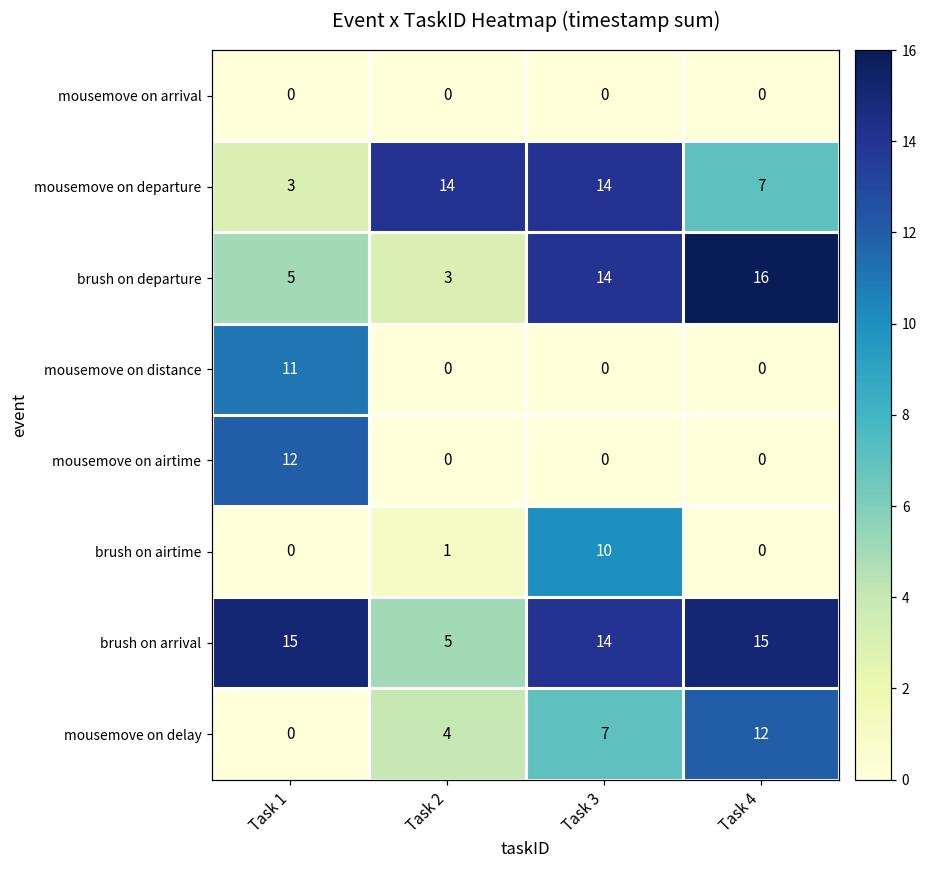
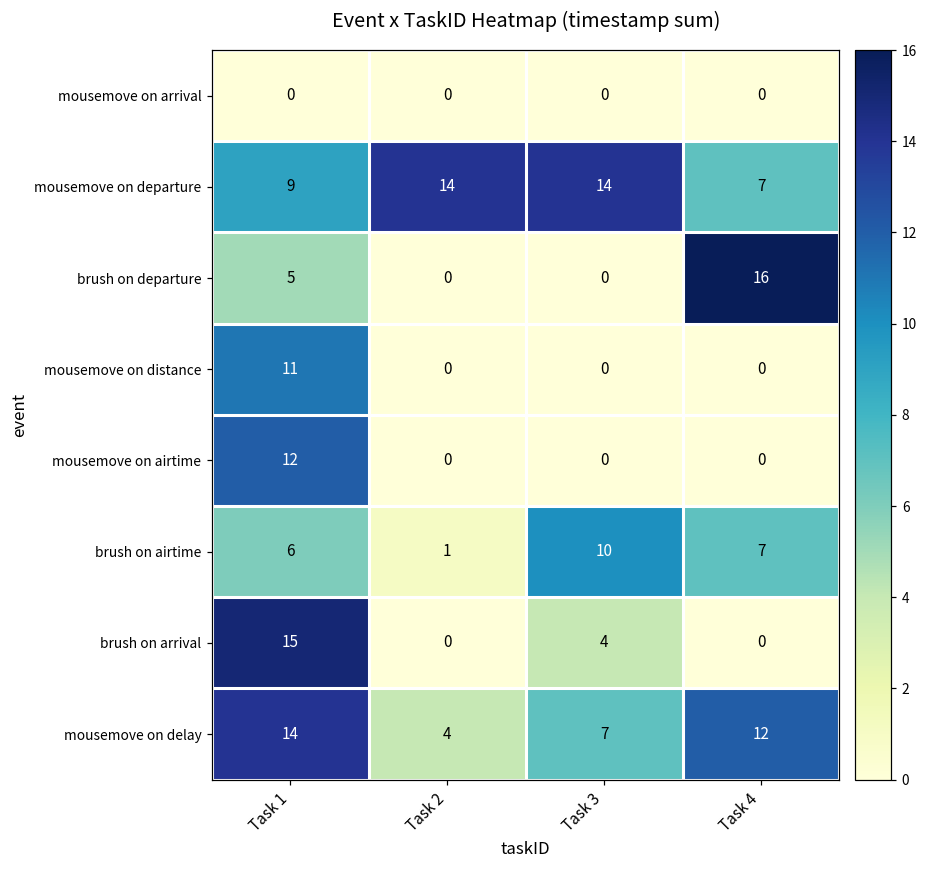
mousemove on departure, Task 1: 3 -> 9
brush on departure, Task 2: 3 -> 0
brush on departure, Task 3: 14 -> 0
brush on airtime, Task 1: 0 -> 6
brush on airtime, Task 4: 0 -> 7
brush on arrival, Task 2: 5 -> 0
brush on arrival, Task 3: 14 -> 4
brush on arrival, Task 4: 15 -> 0
mousemove on delay, Task 1: 0 -> 14
